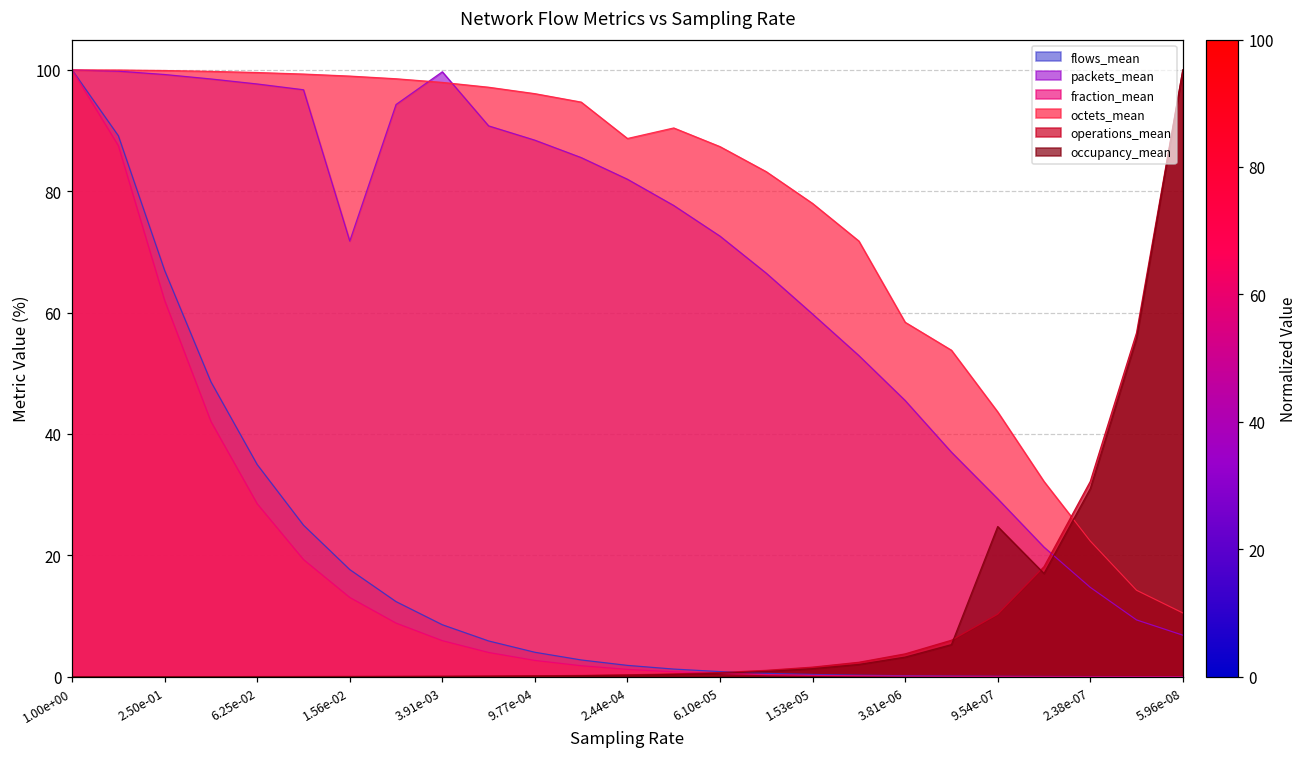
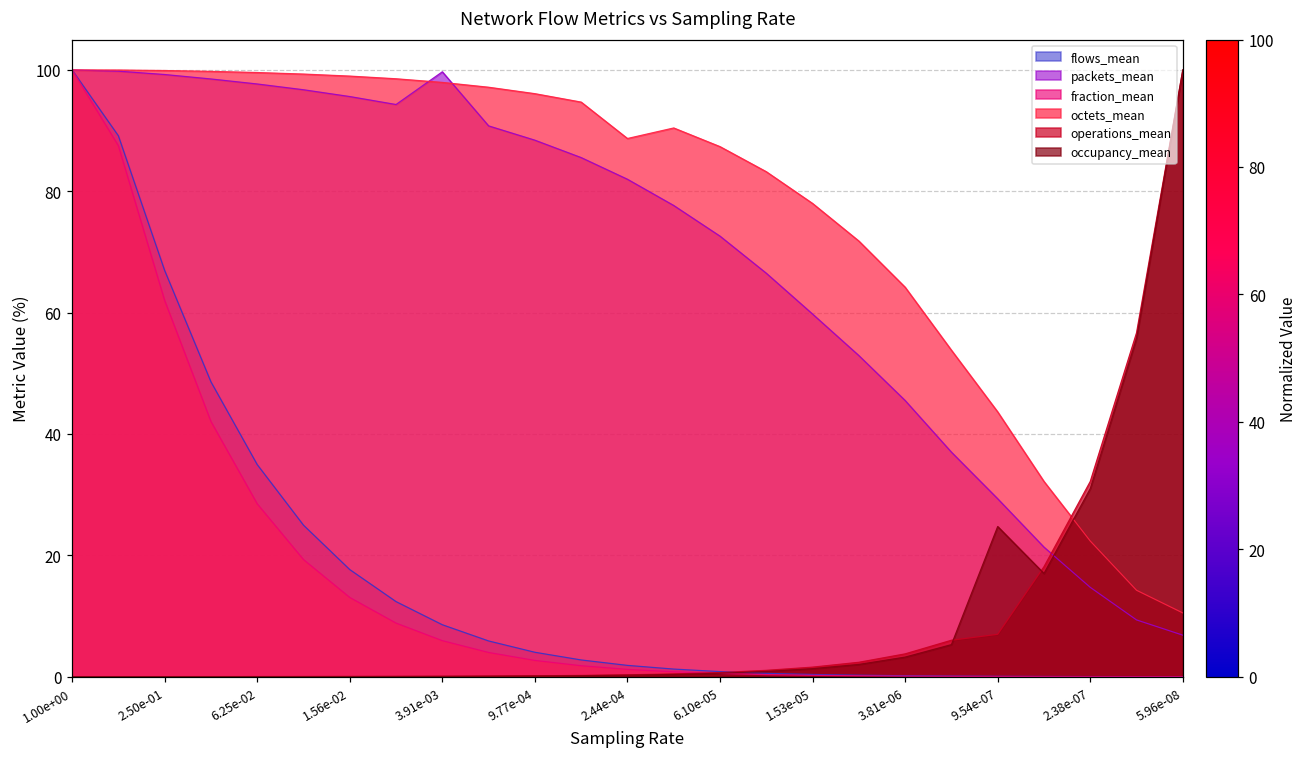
packets_mean, 1.56e-02: 72 -> 96
octets_mean, 3.81e-06: 58 -> 64
operations_mean, 9.54e-07: 10 -> 7
